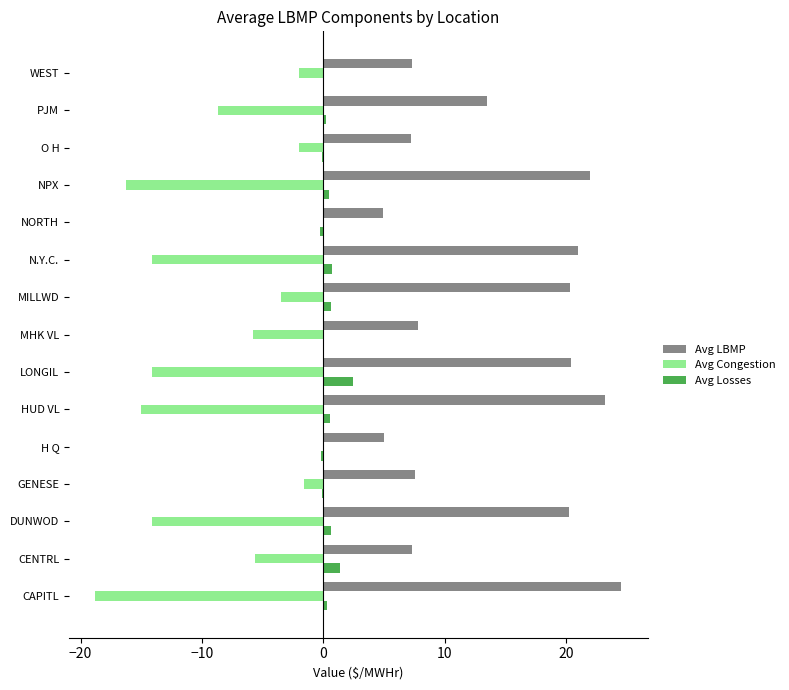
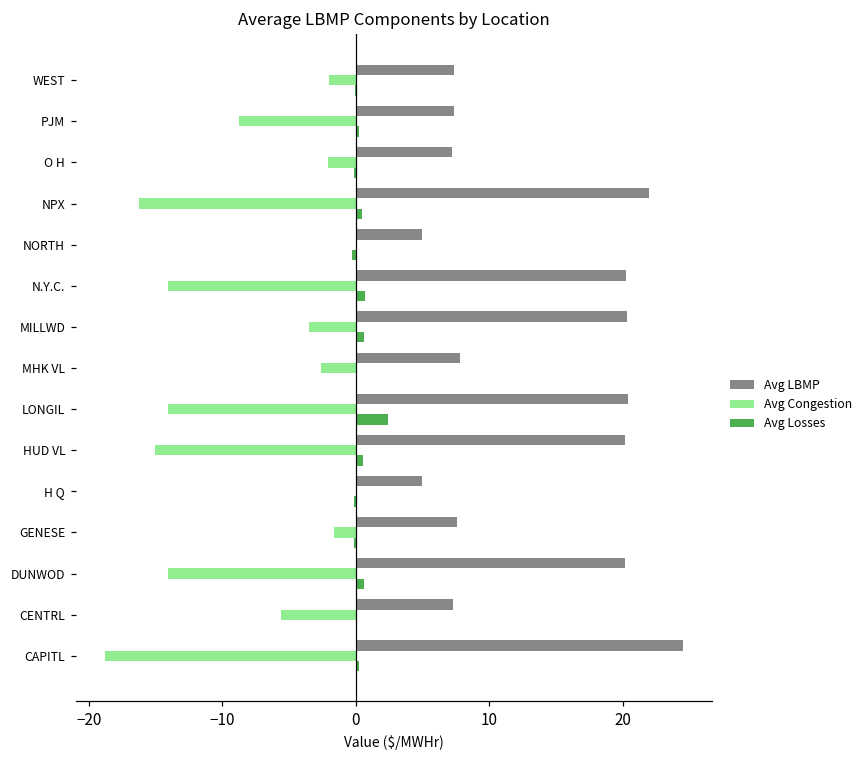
Avg LBMP, PJM: 13.5 -> 7.3
Avg LBMP, N.Y.C.: 21.0 -> 20.3
Avg Congestion, MHK VL: -5.8 -> -2.6
Avg LBMP, HUD VL: 23.2 -> 20.2
Avg Losses, CENTRL: 1.4 -> 0.0
